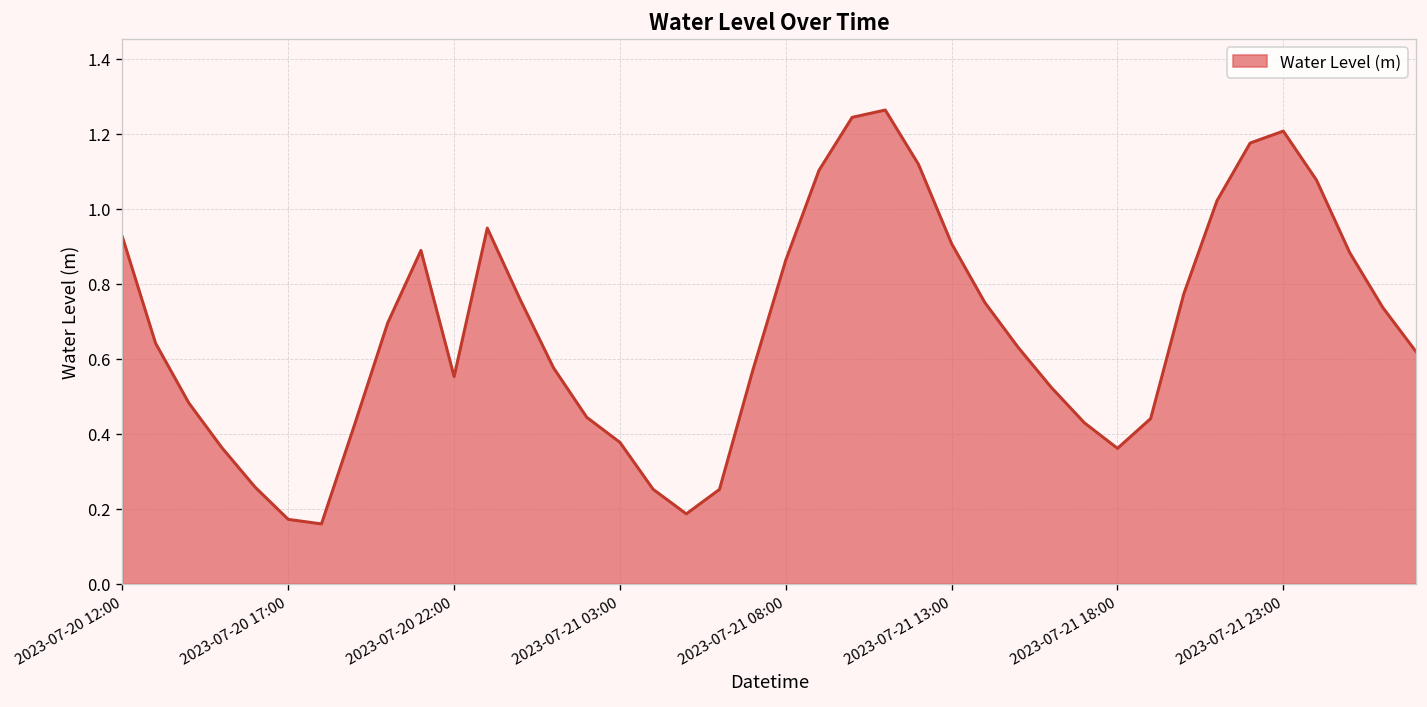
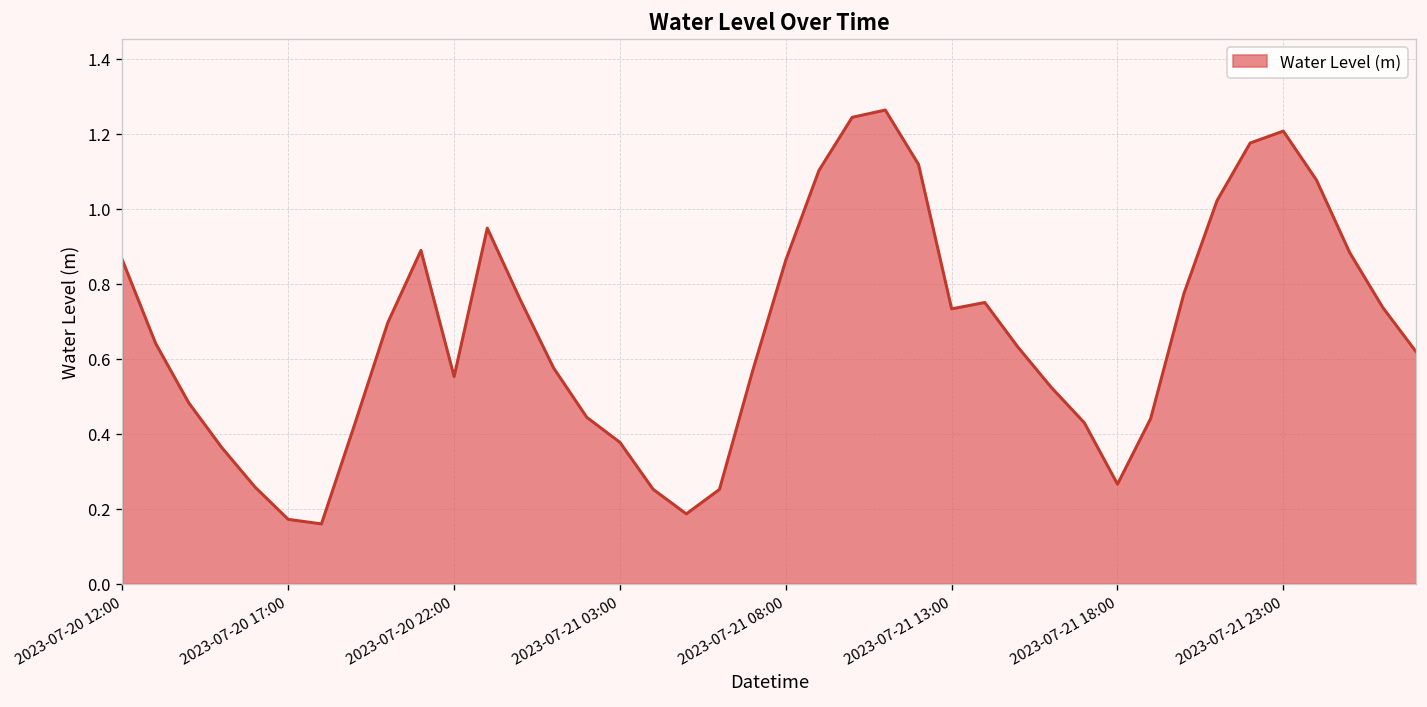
2023-07-20 12:00: 0.92 -> 0.86
2023-07-21 13:00: 0.91 -> 0.73
2023-07-21 18:00: 0.36 -> 0.26
